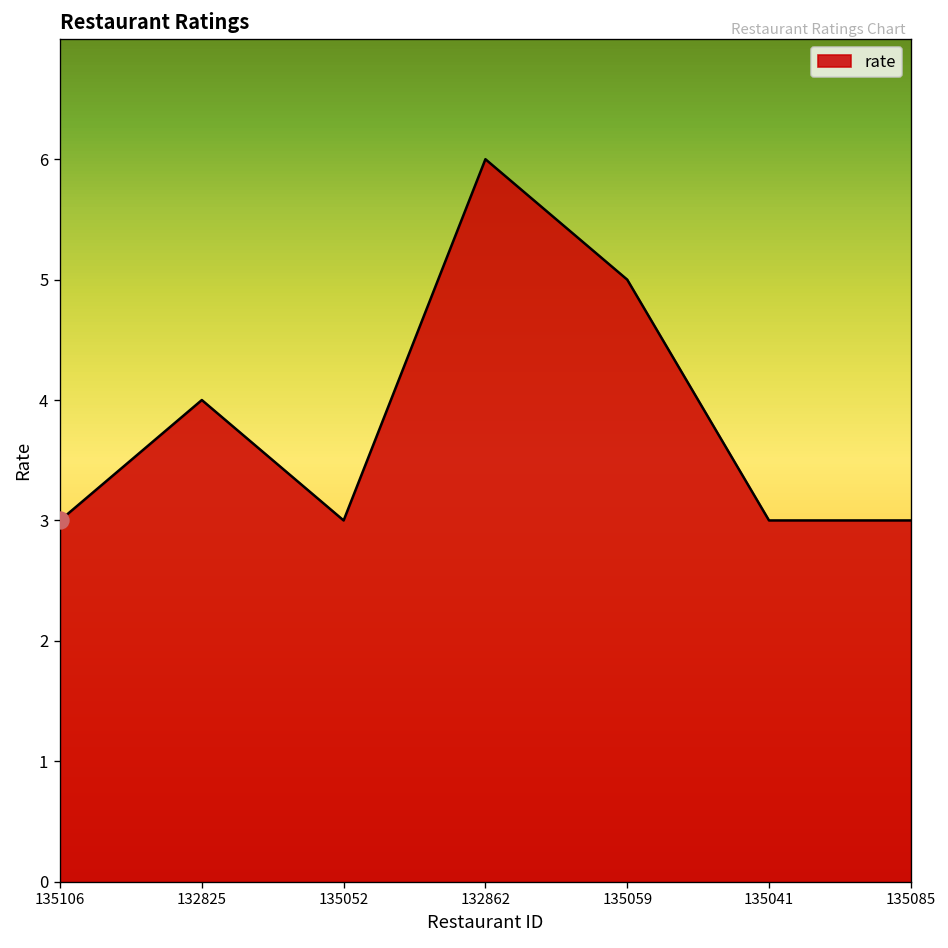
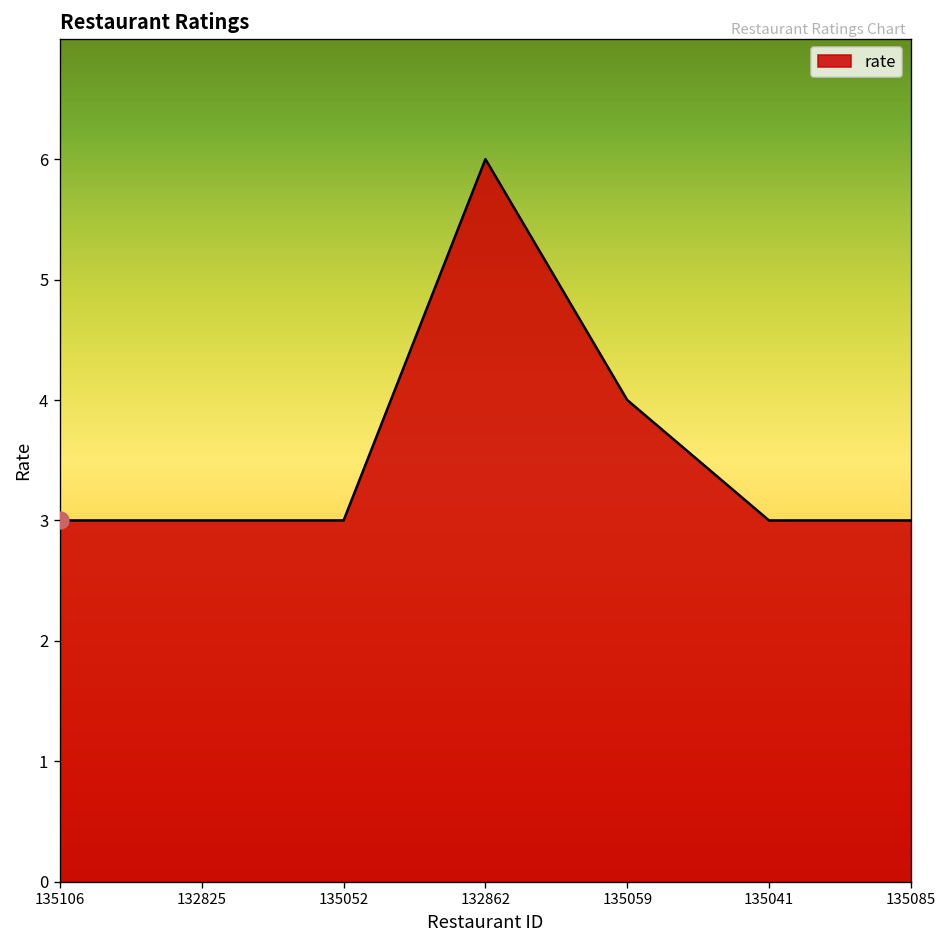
rate, 132825: 4 -> 3
rate, 135059: 5 -> 4
